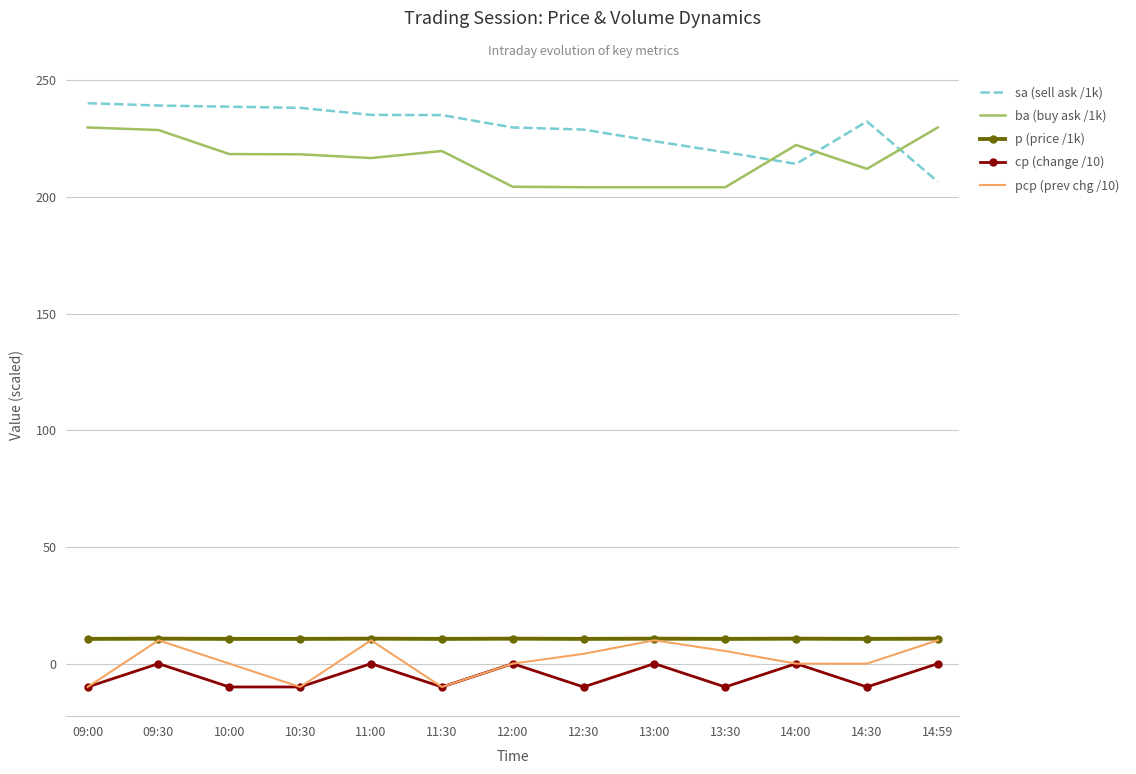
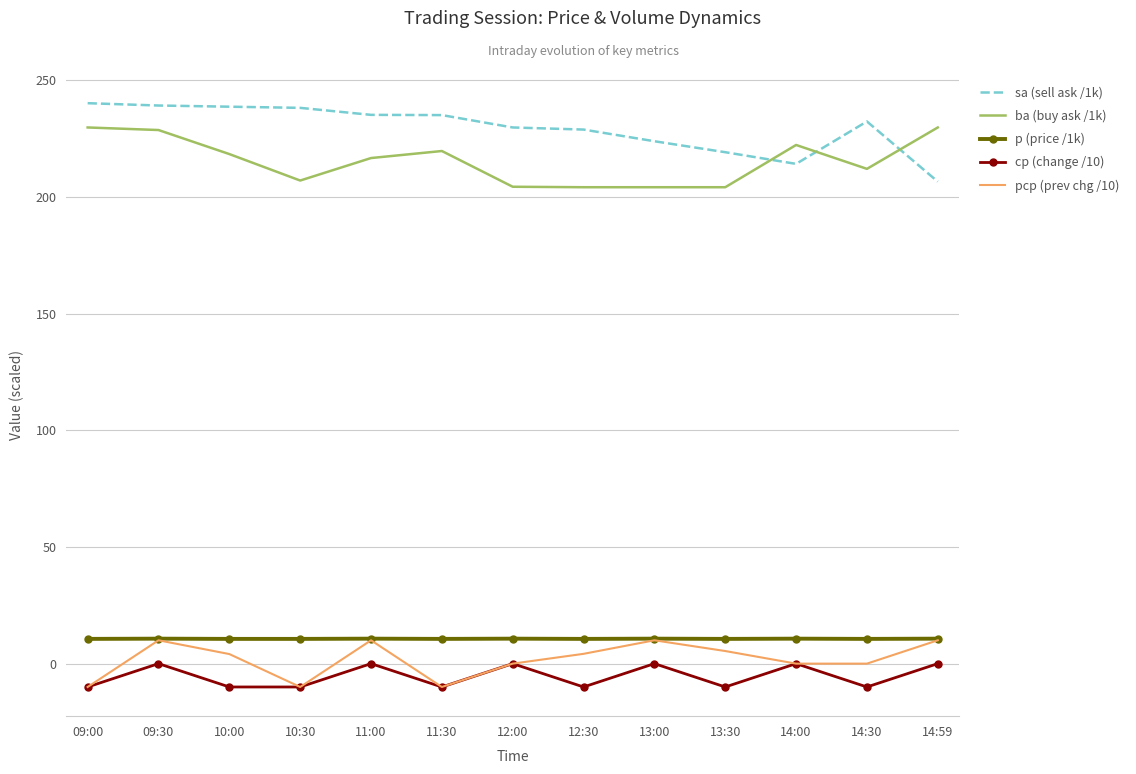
pcp (prev chg /10), 10:00: 0 -> 4
ba (buy ask /1k), 10:30: 218 -> 207
